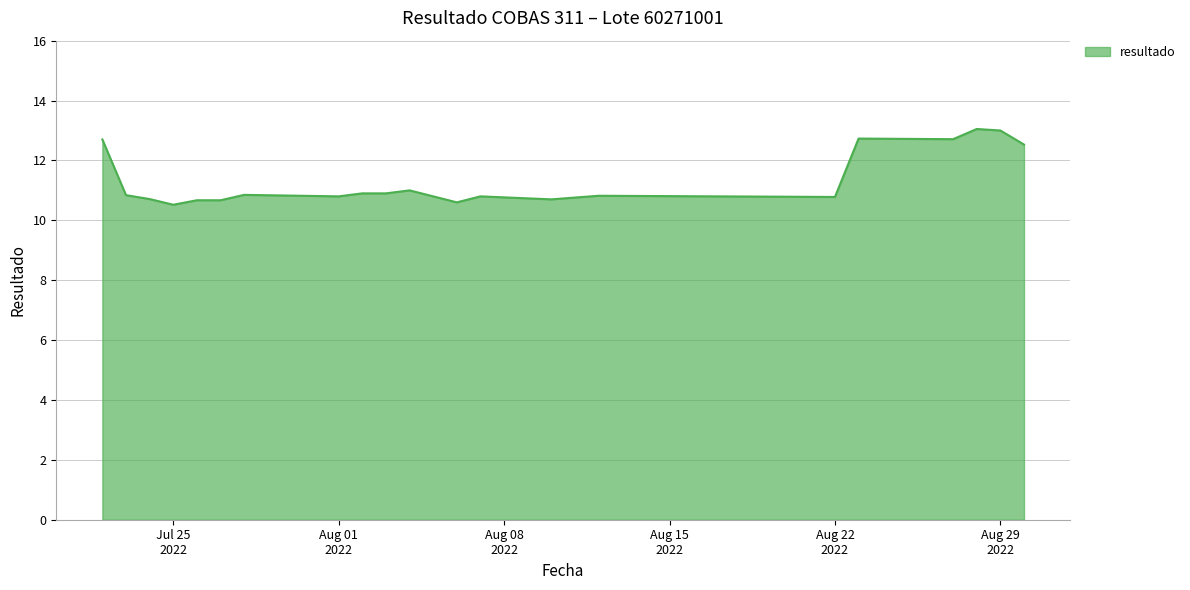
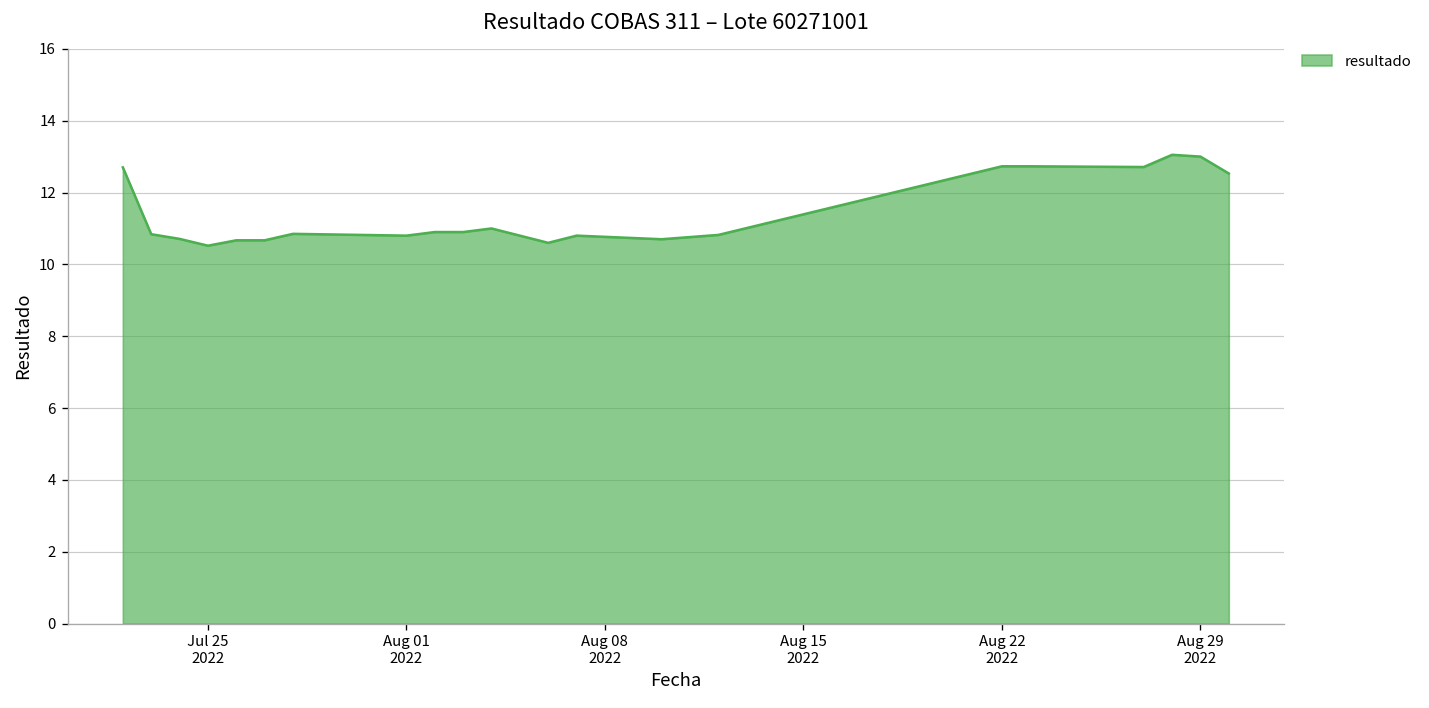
Aug 22 2022: 10.8 -> 12.7
